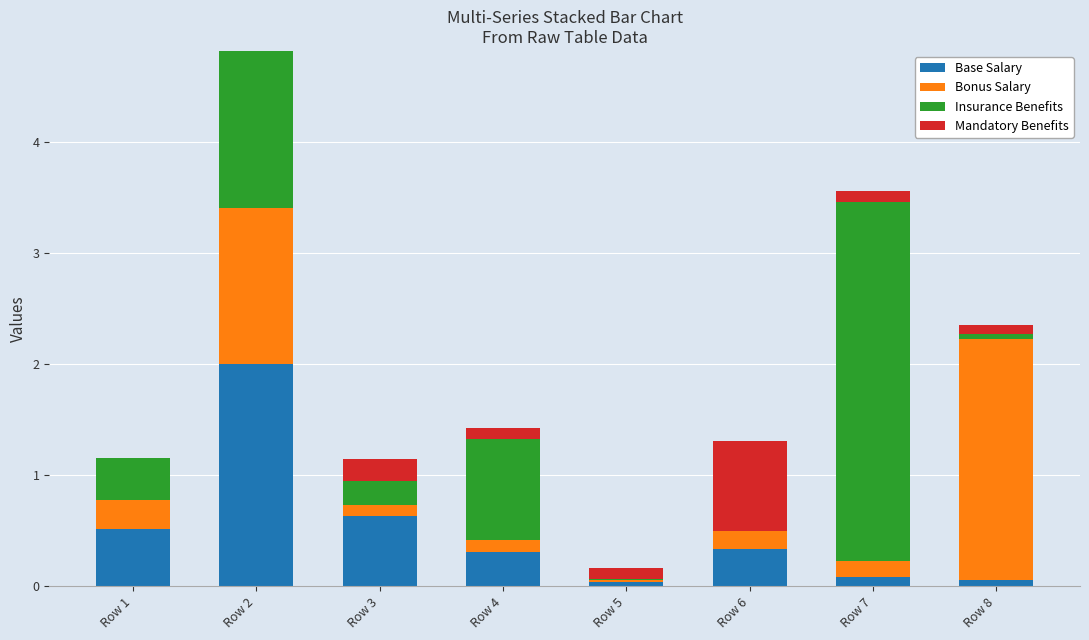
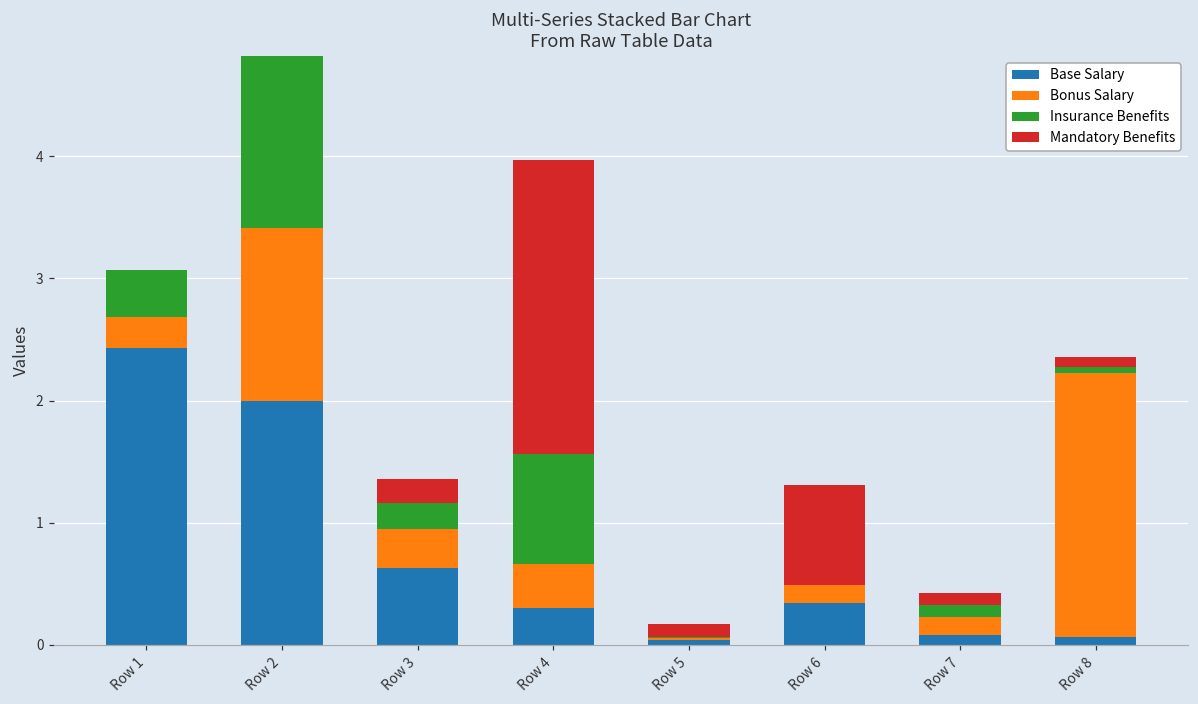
Base Salary, Row 1: 0.52 -> 2.43
Bonus Salary, Row 3: 0.10 -> 0.32
Bonus Salary, Row 4: 0.11 -> 0.35
Mandatory Benefits, Row 4: 0.1 -> 2.4
Insurance Benefits, Row 7: 3.24 -> 0.10
